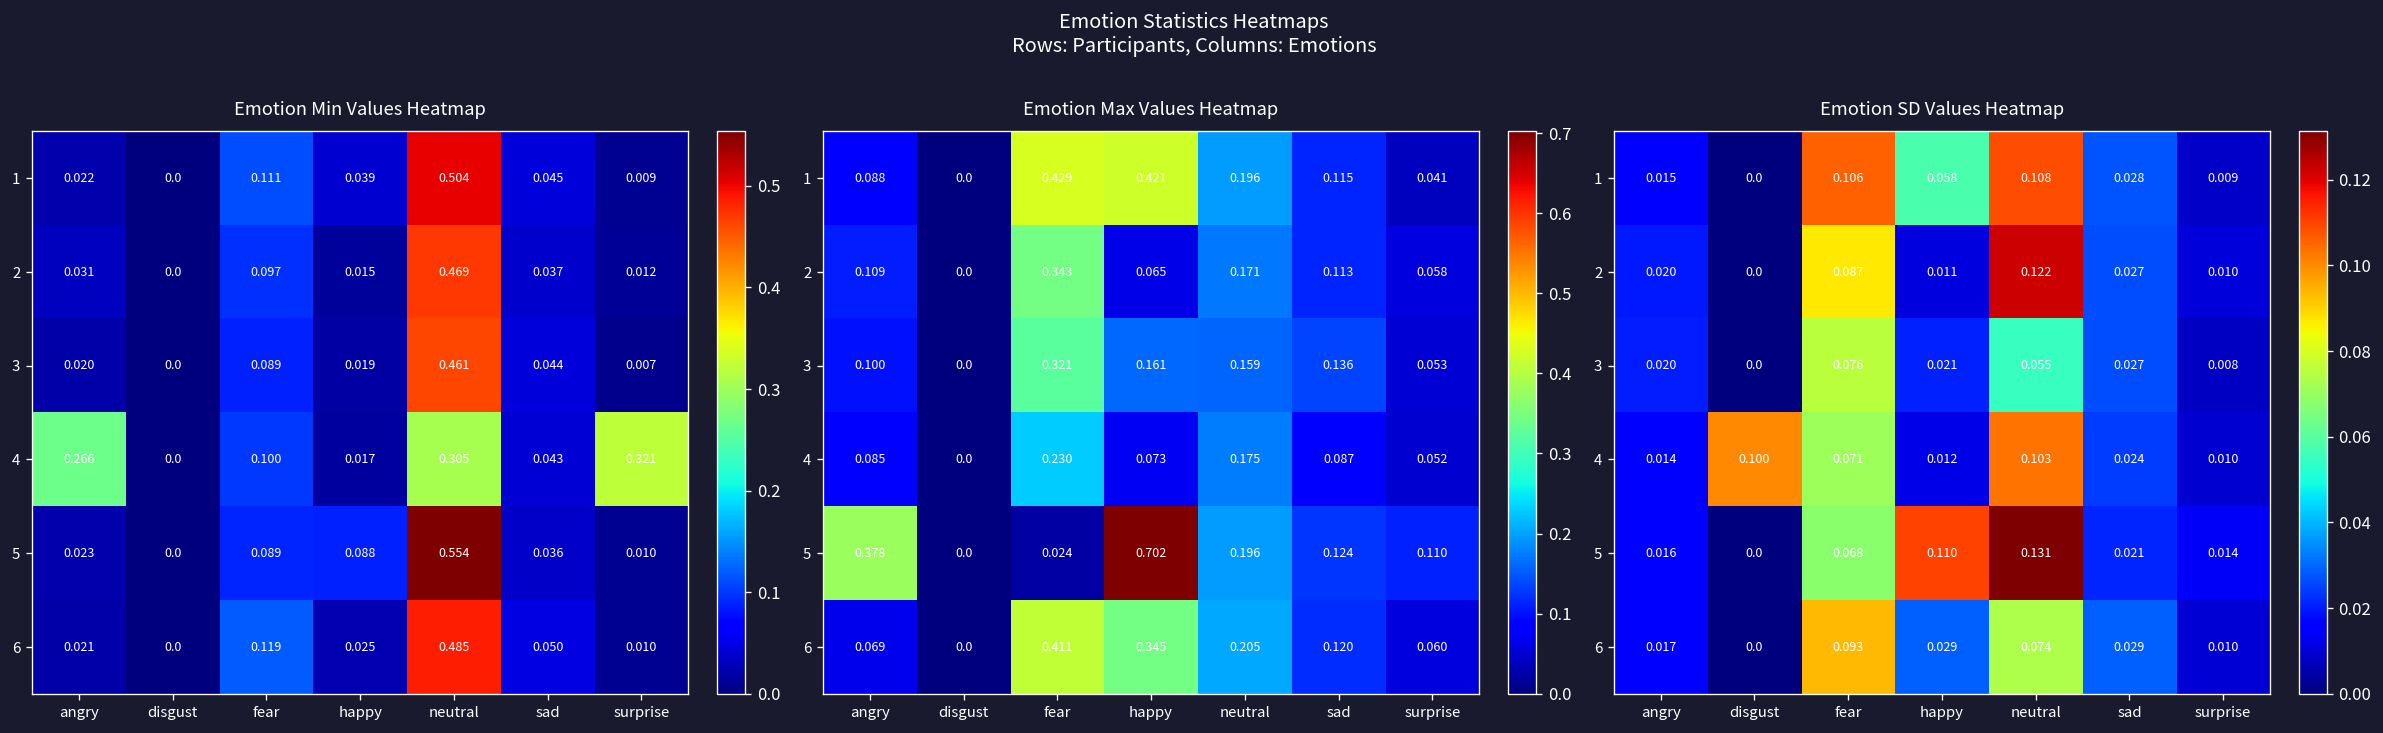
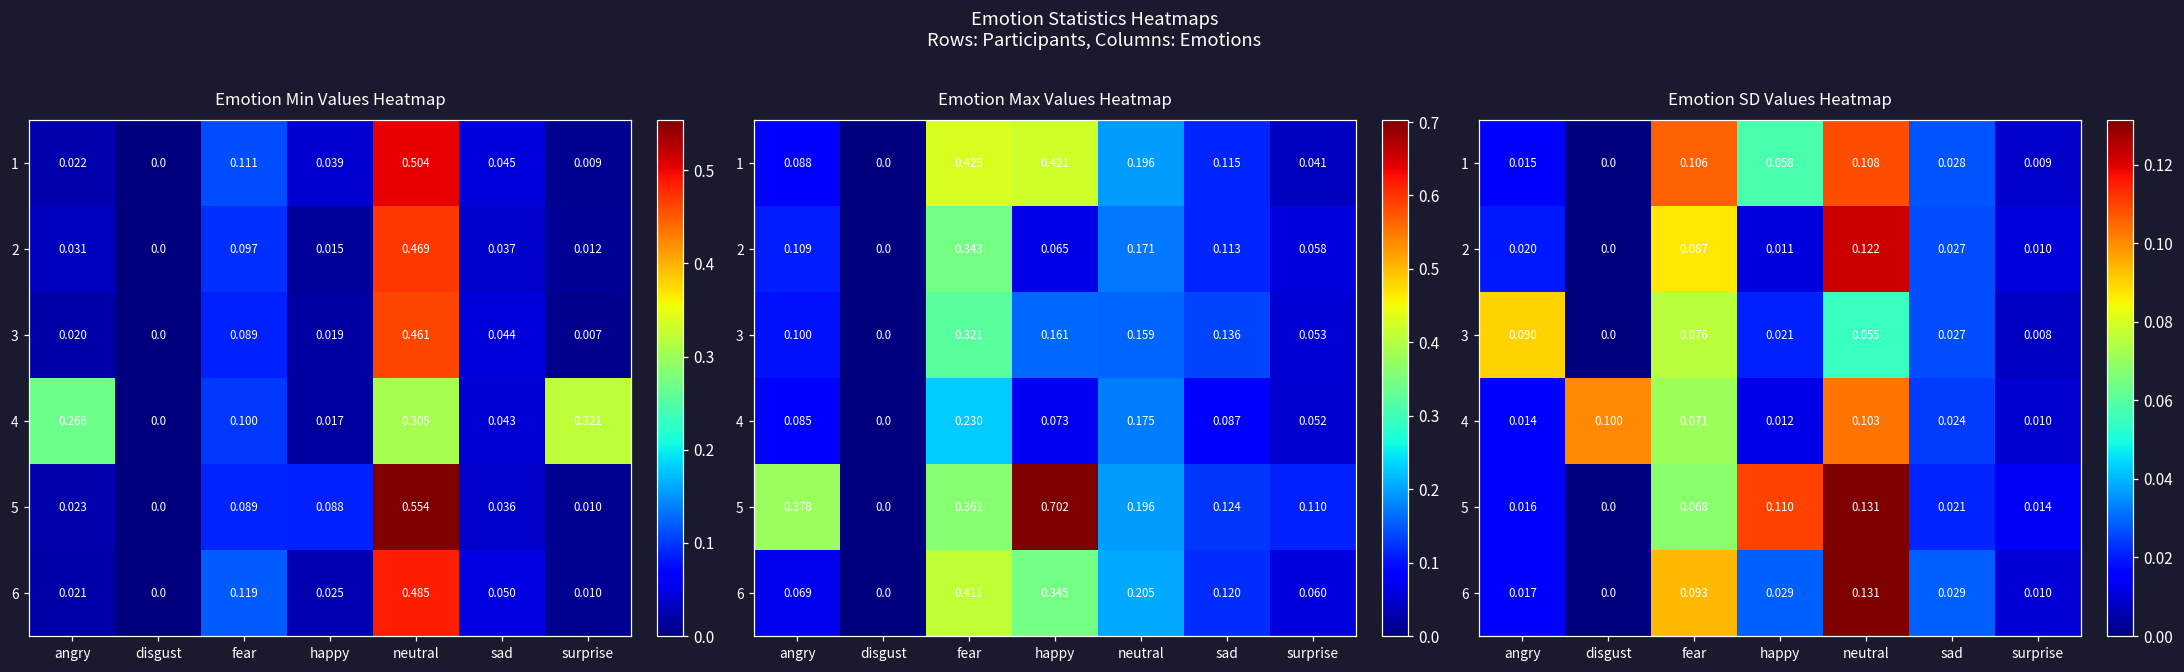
Emotion Max Values Heatmap, 5, fear: 0.024 -> 0.361
Emotion SD Values Heatmap, 3, angry: 0.020 -> 0.090
Emotion SD Values Heatmap, 6, neutral: 0.074 -> 0.131
